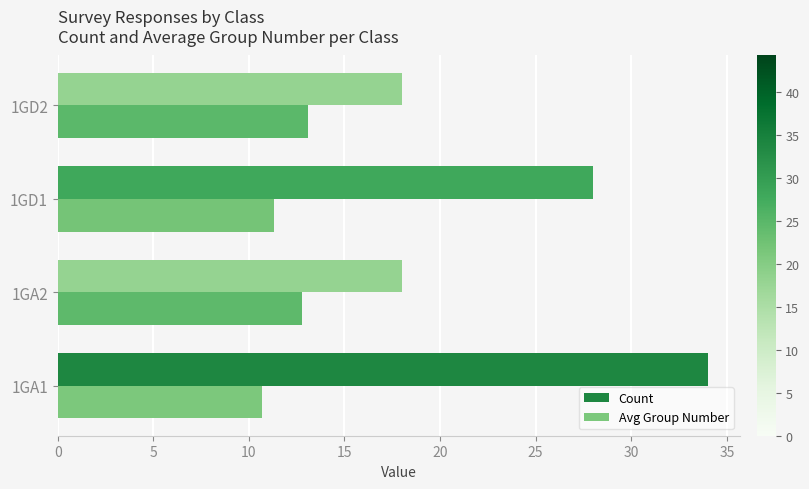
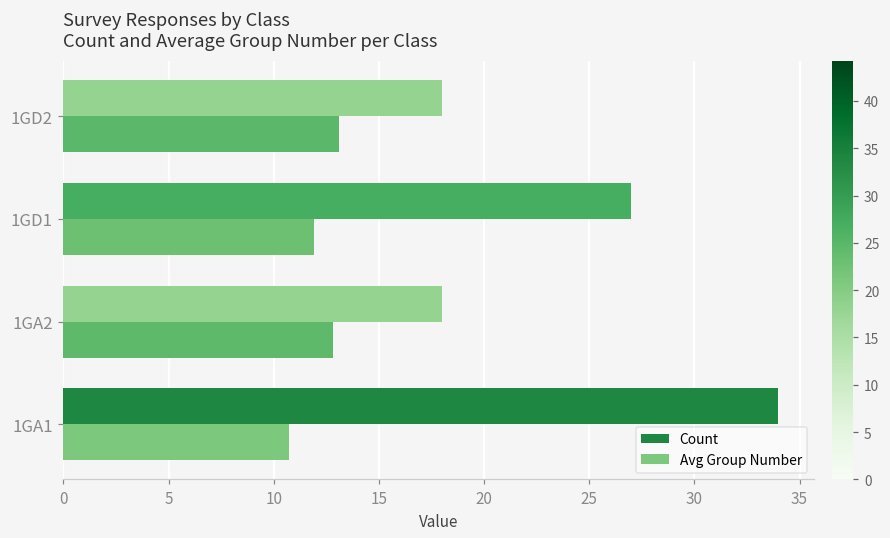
Count, 1GD1: 28 -> 27
Avg Group Number, 1GD1: 11.3 -> 11.9
